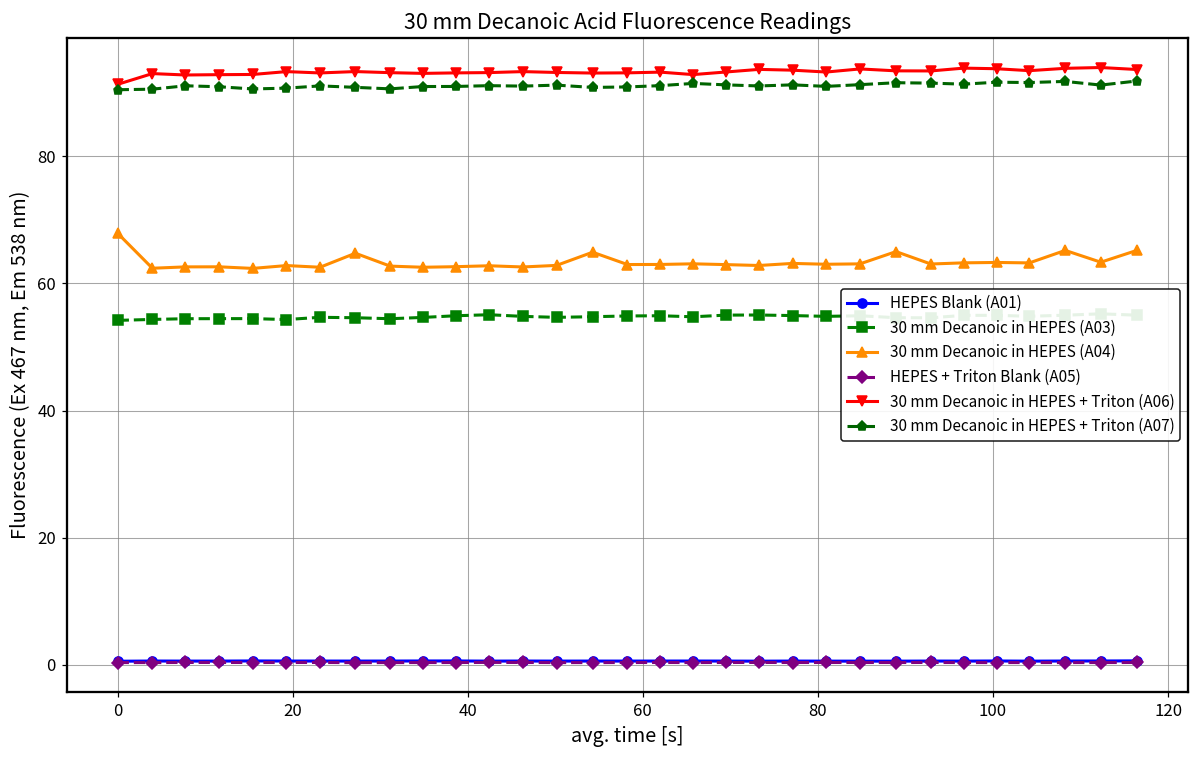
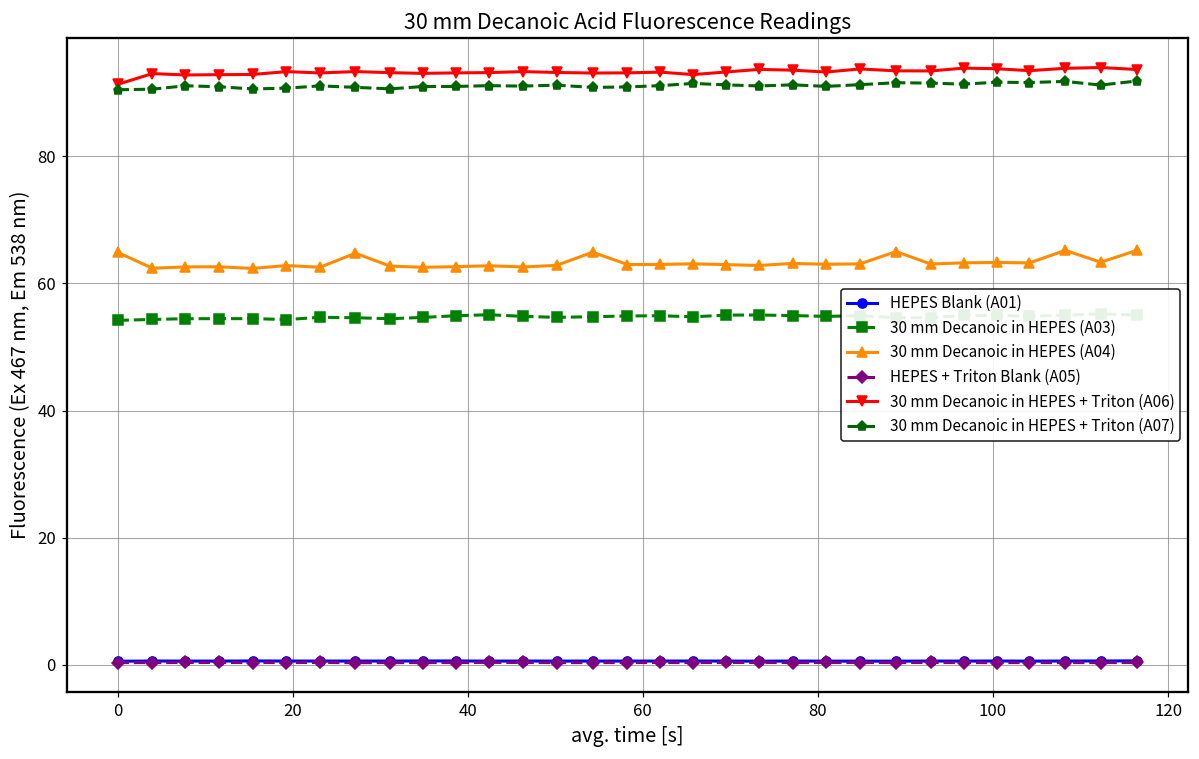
30 mm Decanoic in HEPES (A04), 0: 68 -> 65
